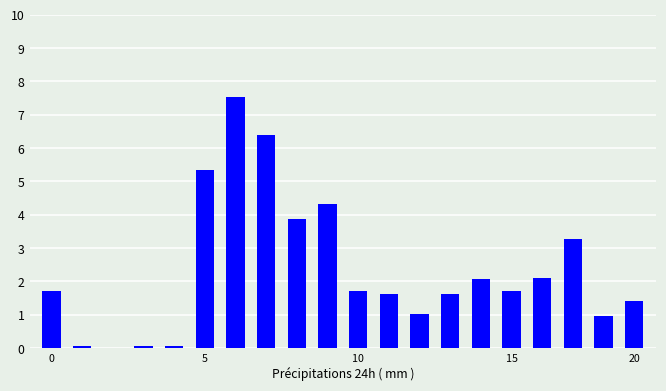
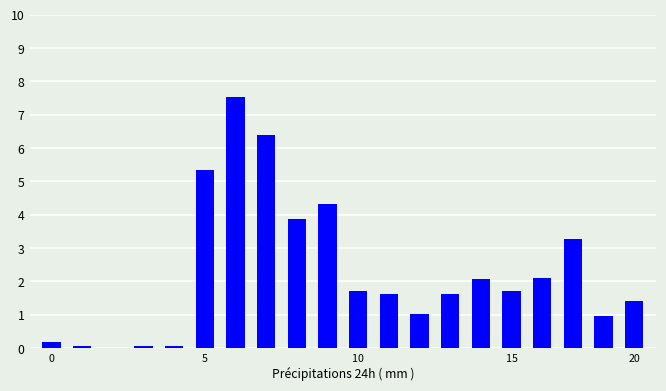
0: 1.7 -> 0.2
